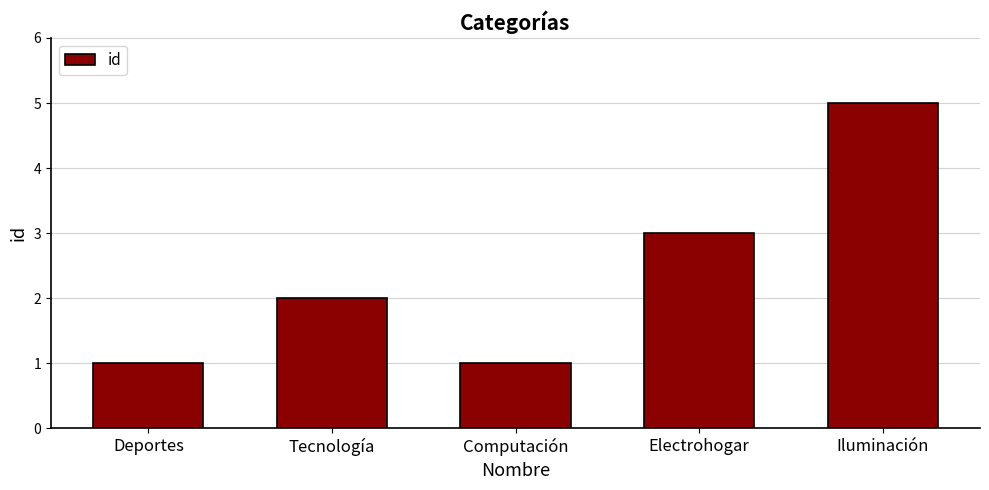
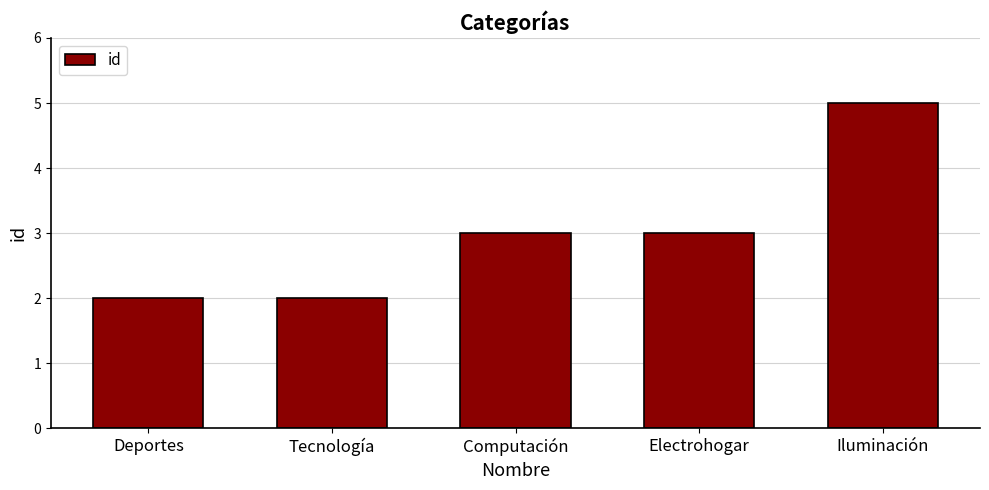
Deportes: 1 -> 2
Computación: 1 -> 3
